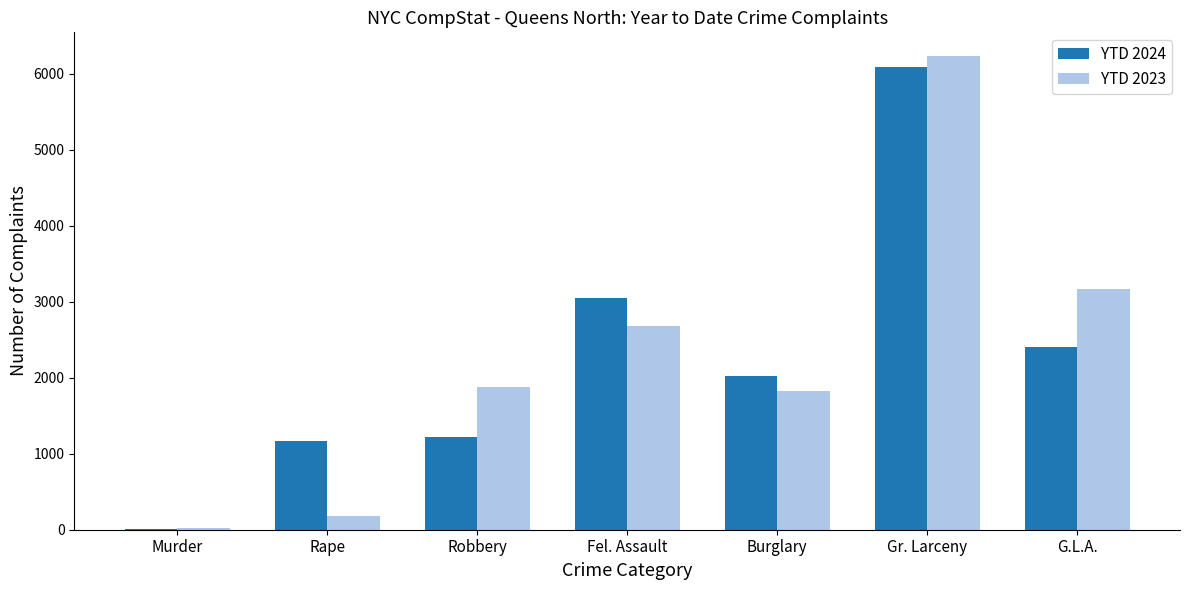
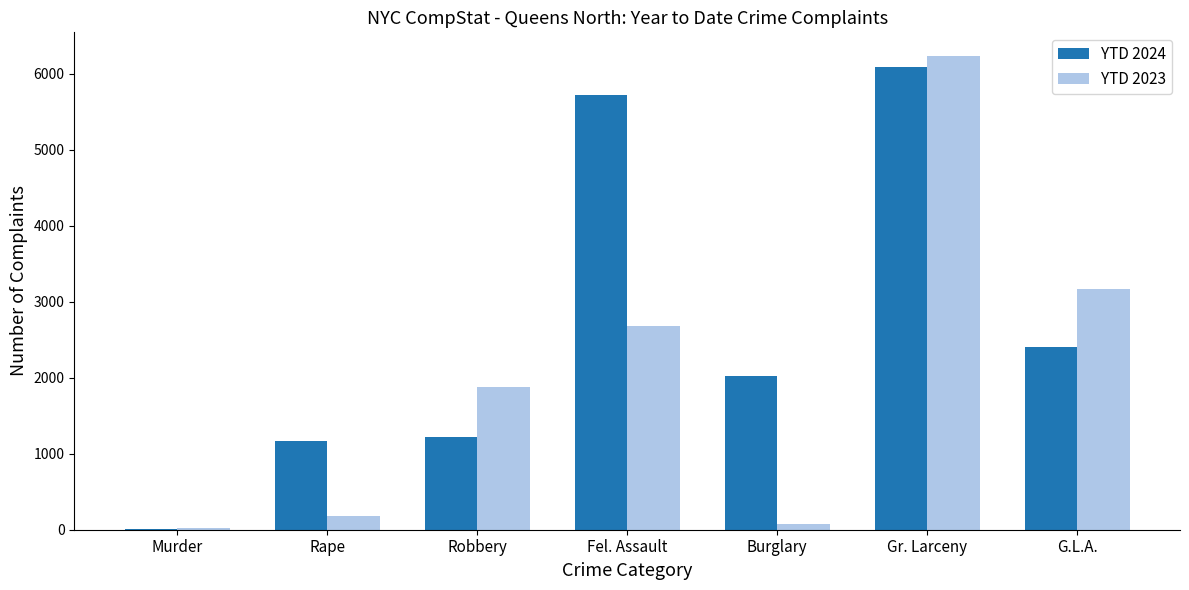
YTD 2024, Fel. Assault: 3000 -> 5700
YTD 2023, Burglary: 1800 -> 100
